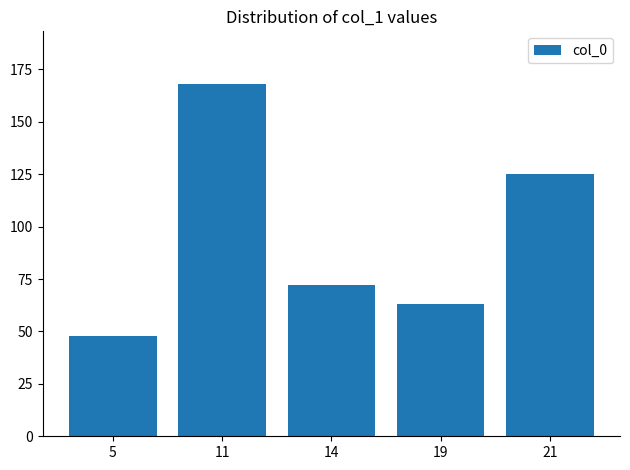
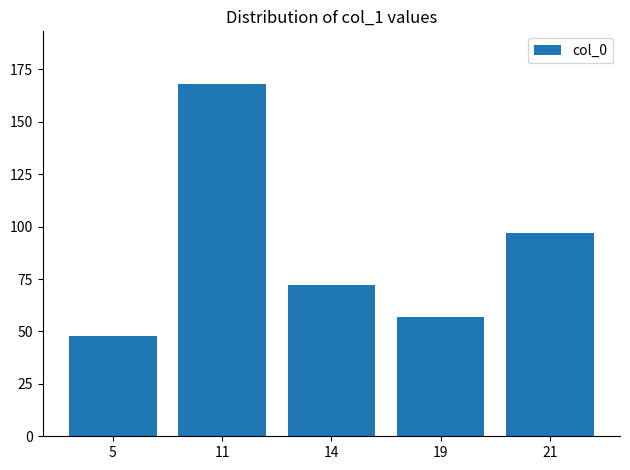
19: 63 -> 57
21: 125 -> 97
